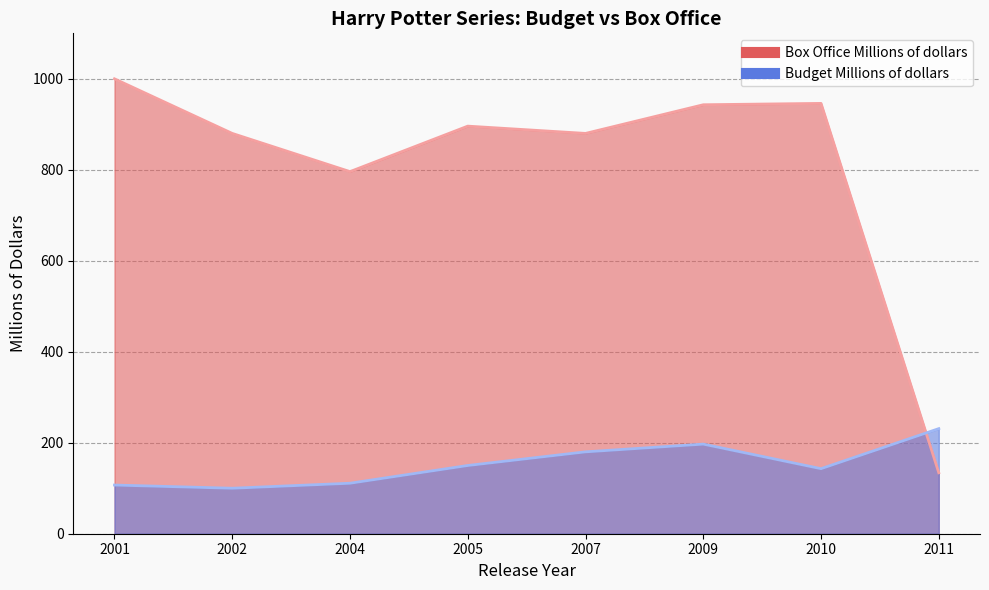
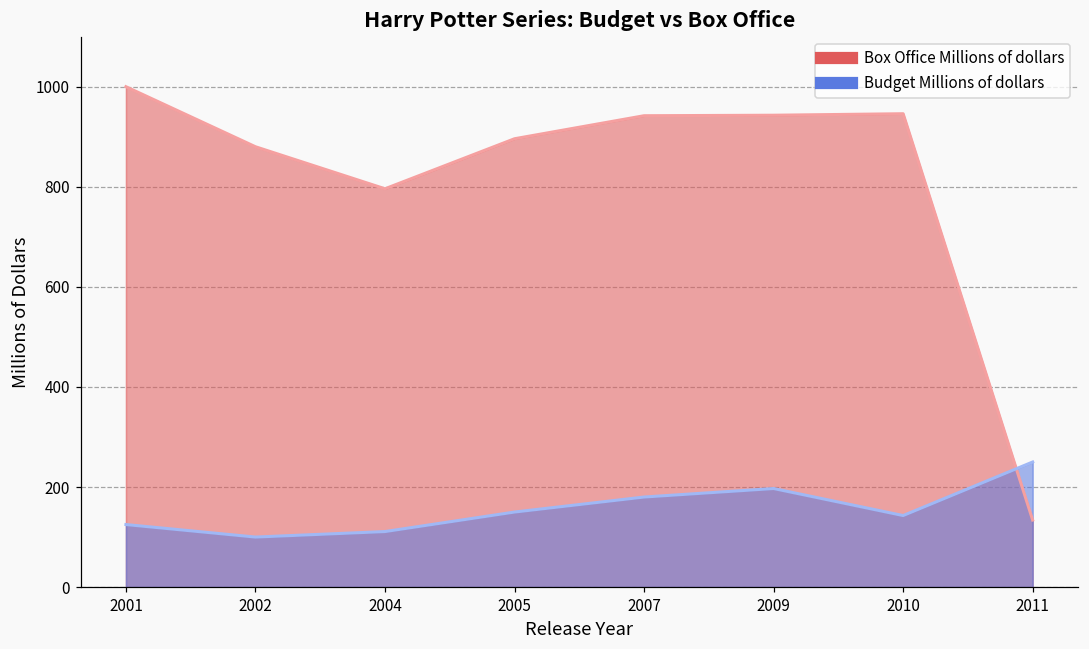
Budget Millions of dollars, 2001: 110 -> 130
Box Office Millions of dollars, 2007: 880 -> 940
Budget Millions of dollars, 2011: 230 -> 250
